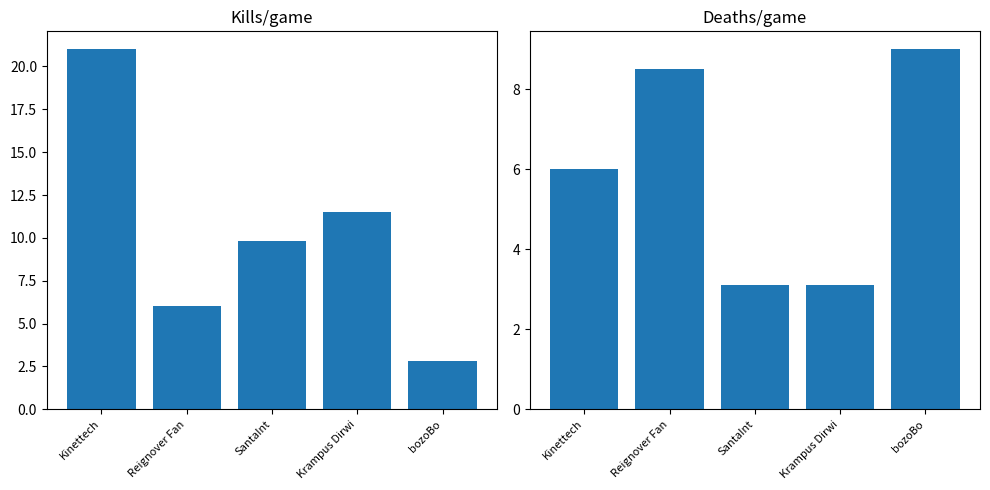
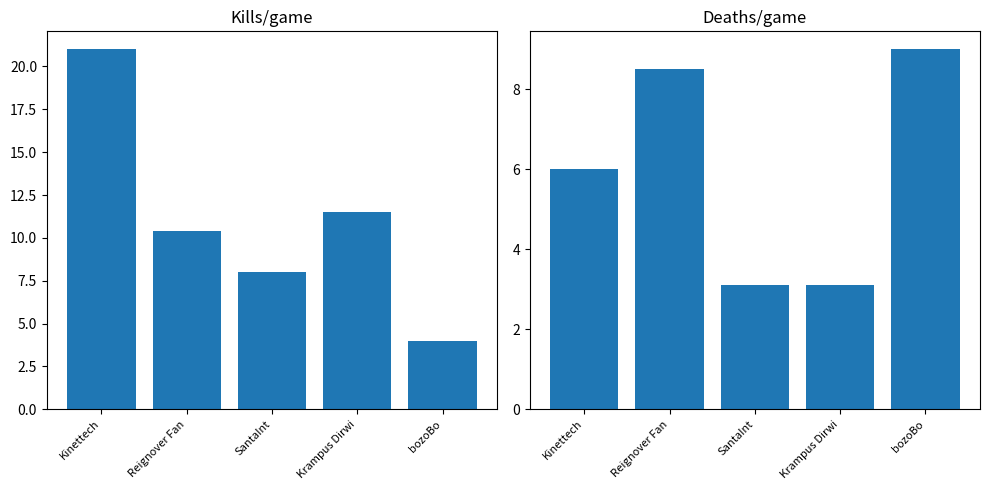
Kills/game, Reignover Fan: 6.0 -> 10.4
Kills/game, SantaInt: 9.8 -> 8.0
Kills/game, bozoBo: 2.8 -> 4.0
